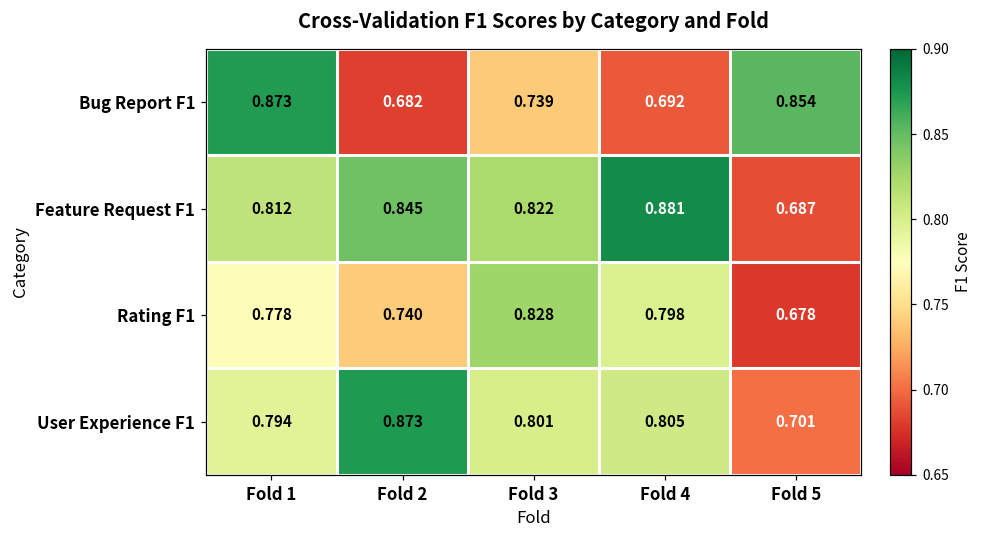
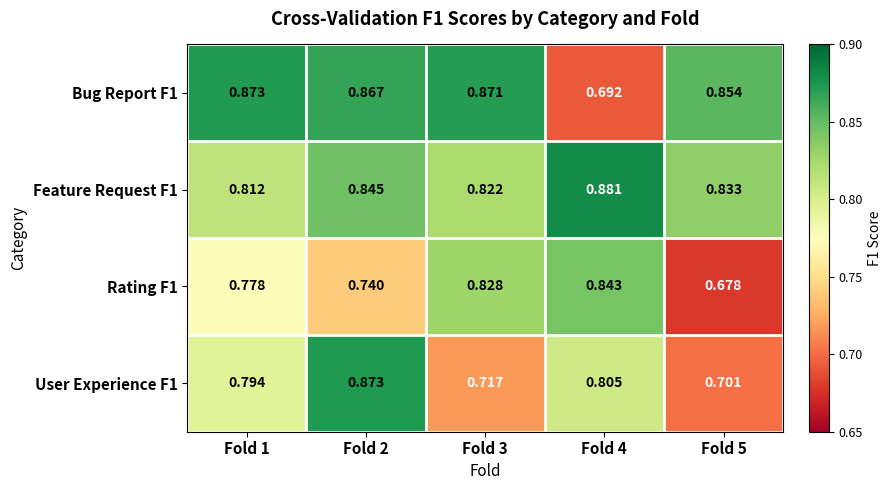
Bug Report F1, Fold 2: 0.682 -> 0.867
Bug Report F1, Fold 3: 0.739 -> 0.871
Feature Request F1, Fold 5: 0.687 -> 0.833
Rating F1, Fold 4: 0.798 -> 0.843
User Experience F1, Fold 3: 0.801 -> 0.717
